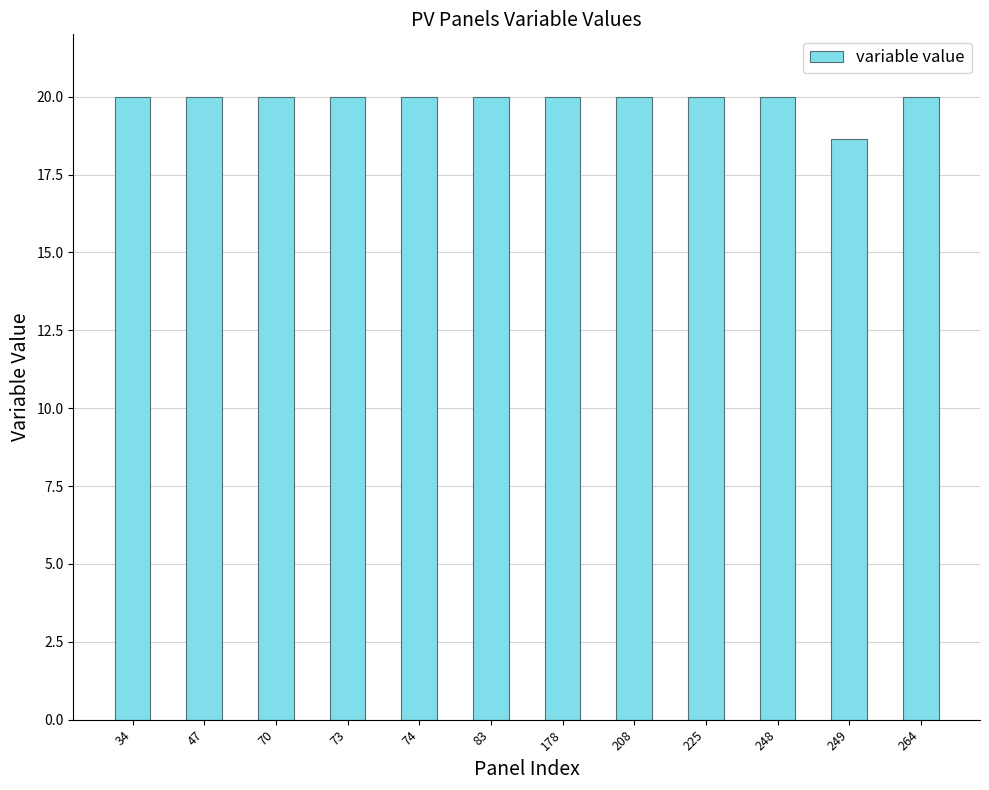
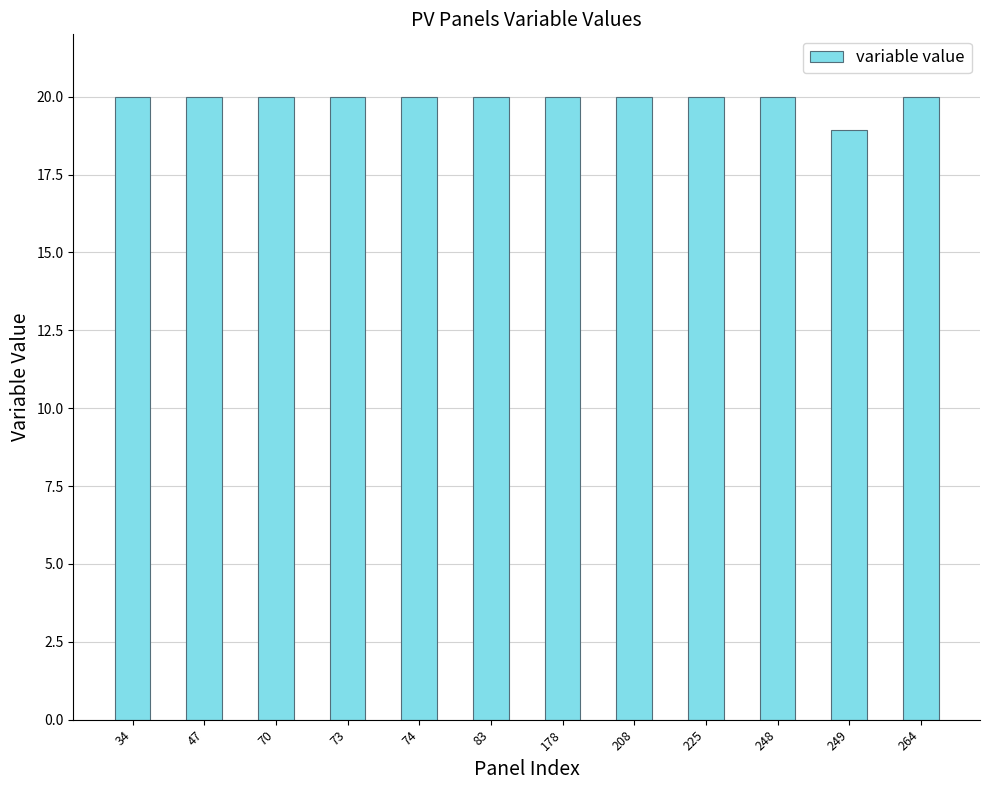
249: 18.6 -> 18.9
